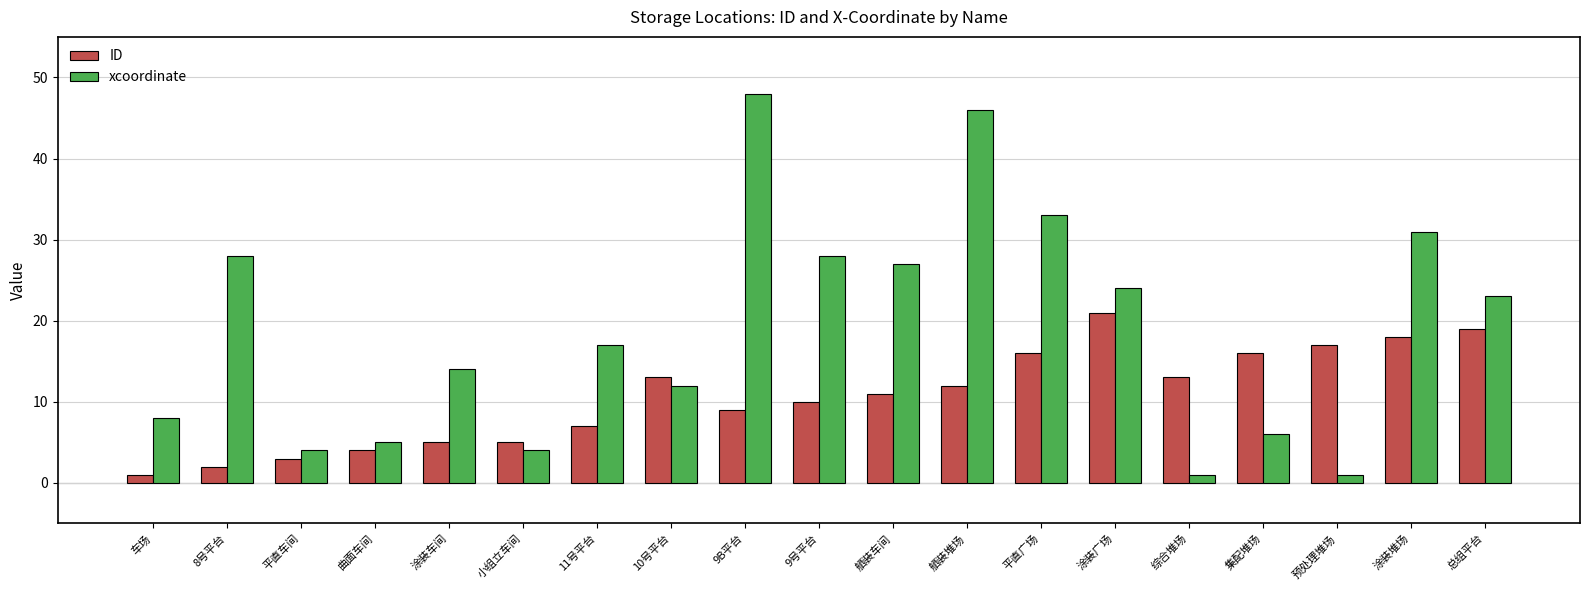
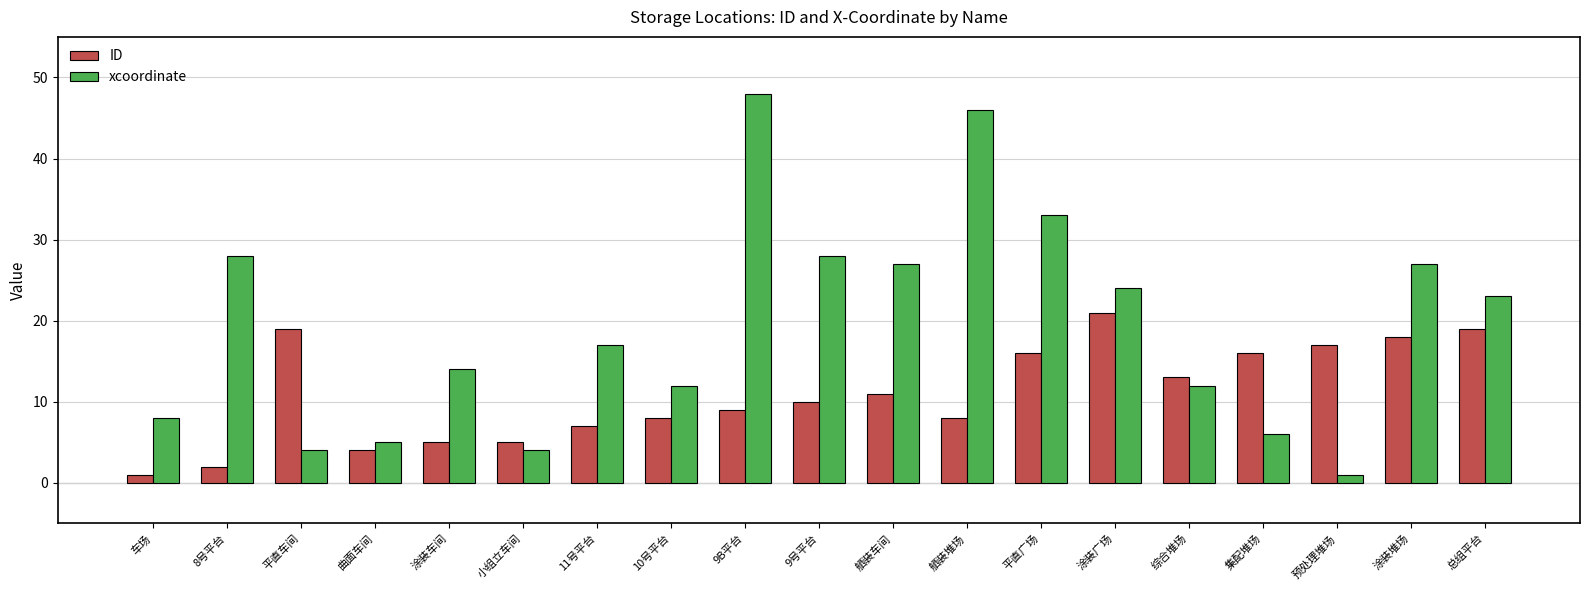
ID, 平直车间: 3 -> 19
ID, 10号平台: 13 -> 8
ID, 舾装堆场: 12 -> 8
xcoordinate, 综合堆场: 1 -> 12
xcoordinate, 涂装堆场: 31 -> 27
